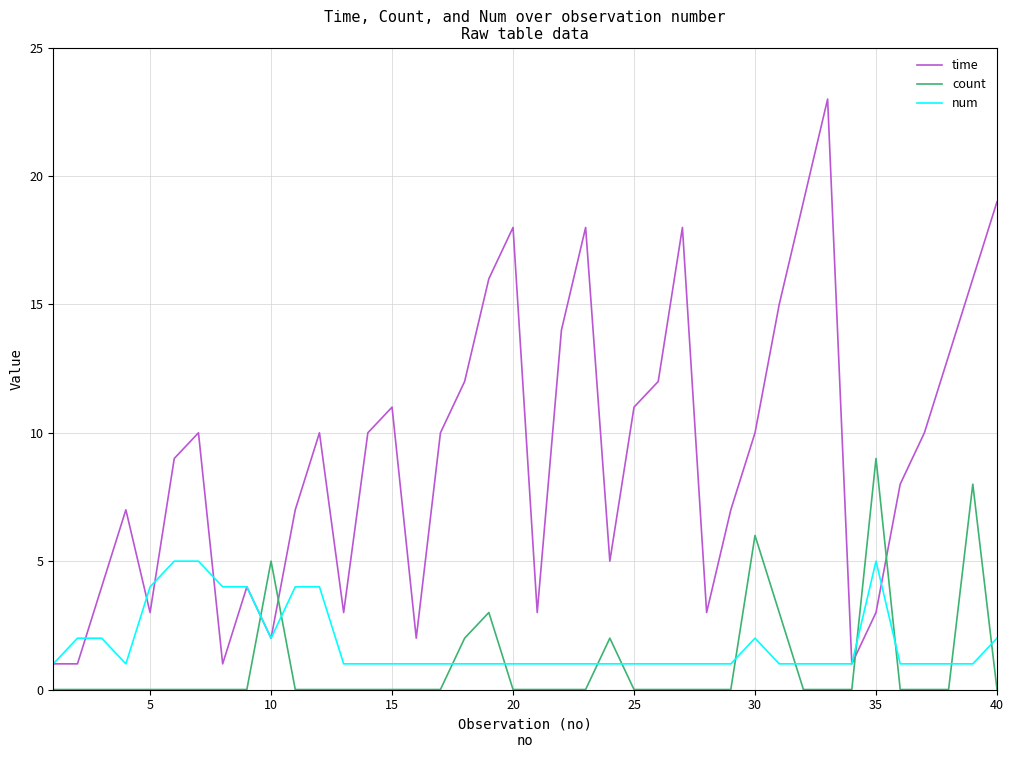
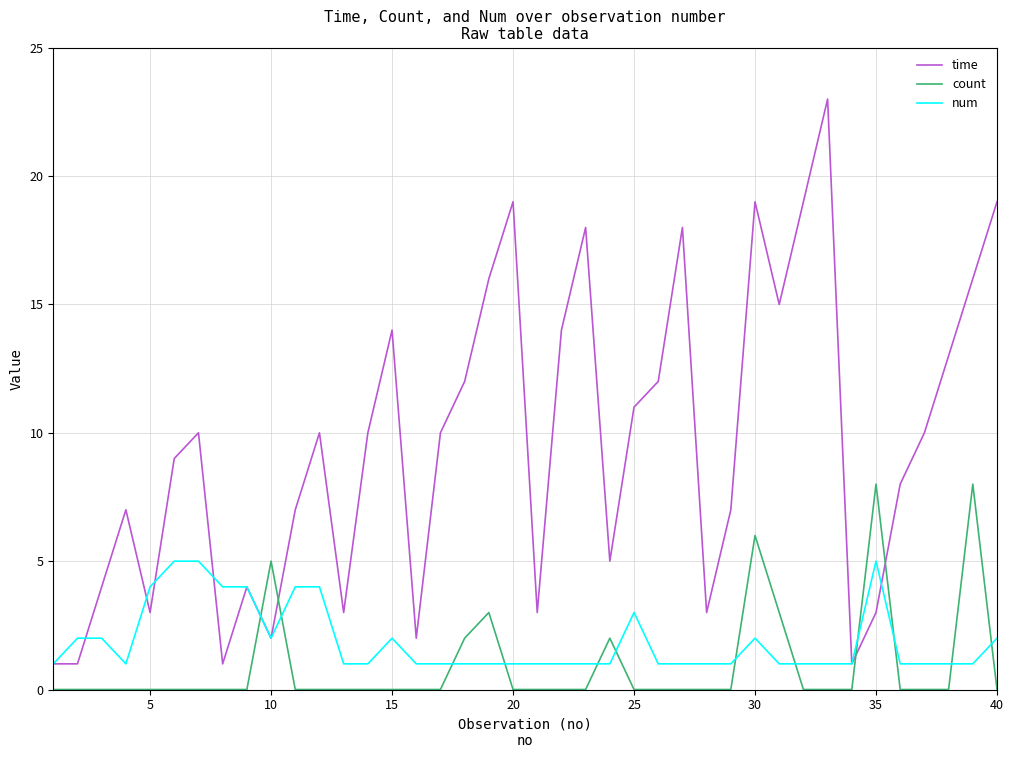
time, 15: 11 -> 14
num, 15: 1 -> 2
time, 20: 18 -> 19
num, 25: 1 -> 3
time, 30: 10 -> 19
count, 35: 9 -> 8
